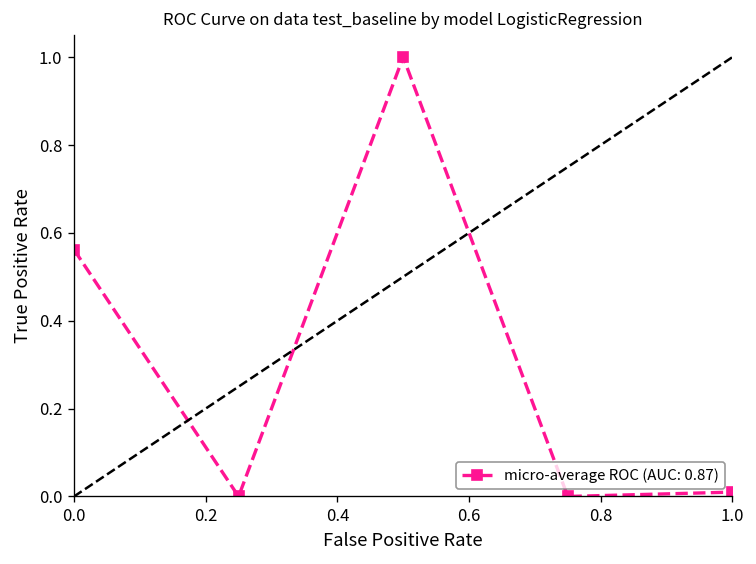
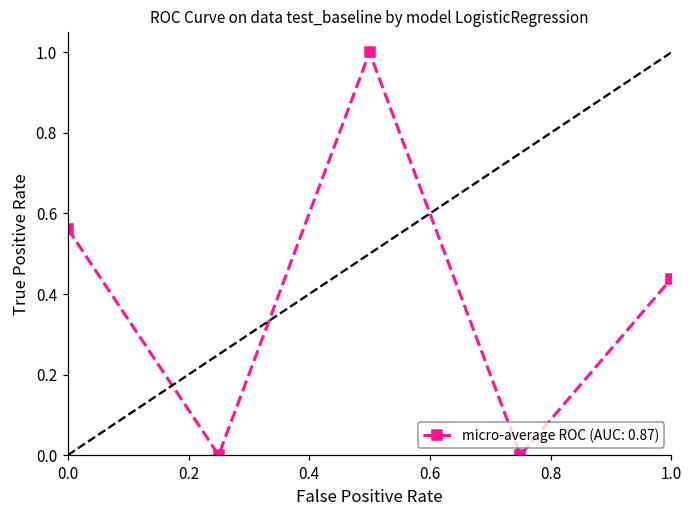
micro-average ROC (AUC: 0.87), 1.0: 0.01 -> 0.44
